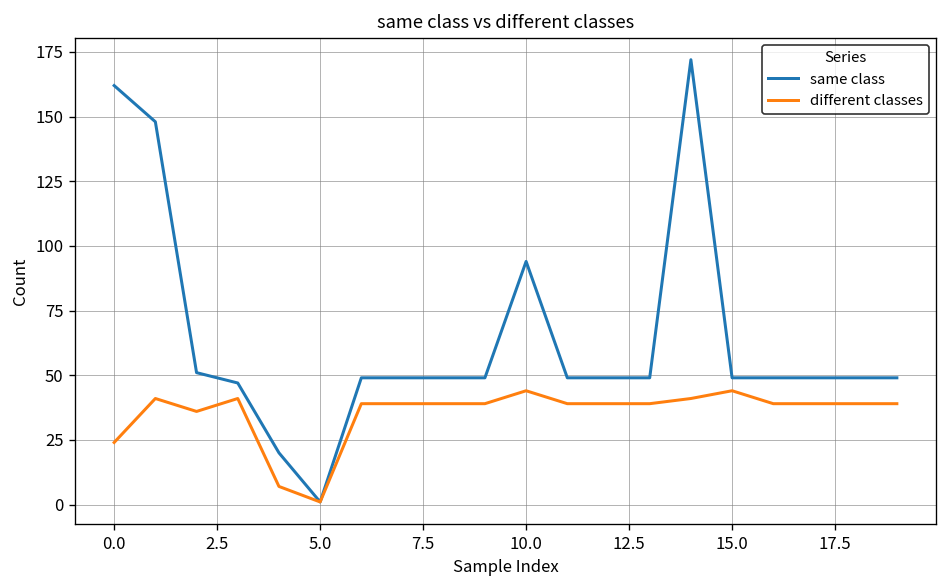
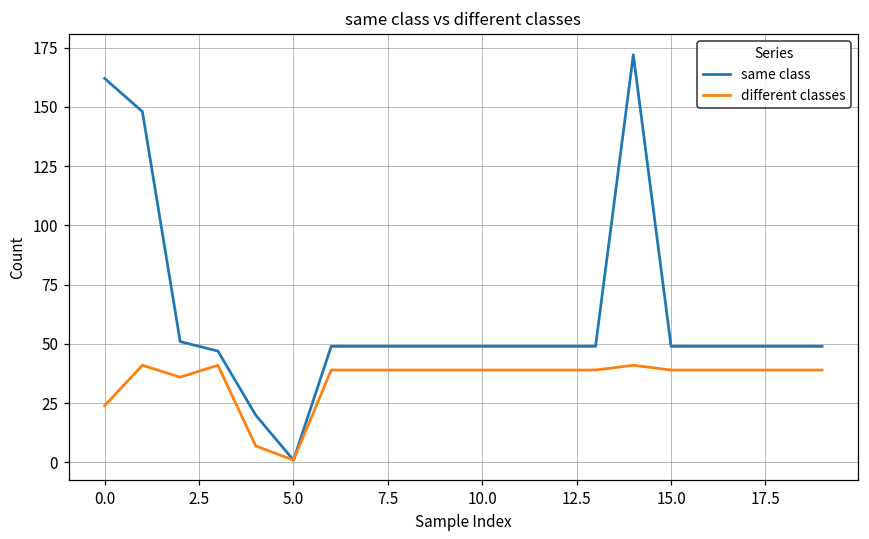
same class, 10.0: 94 -> 49
different classes, 10.0: 44 -> 39
different classes, 15.0: 44 -> 39
